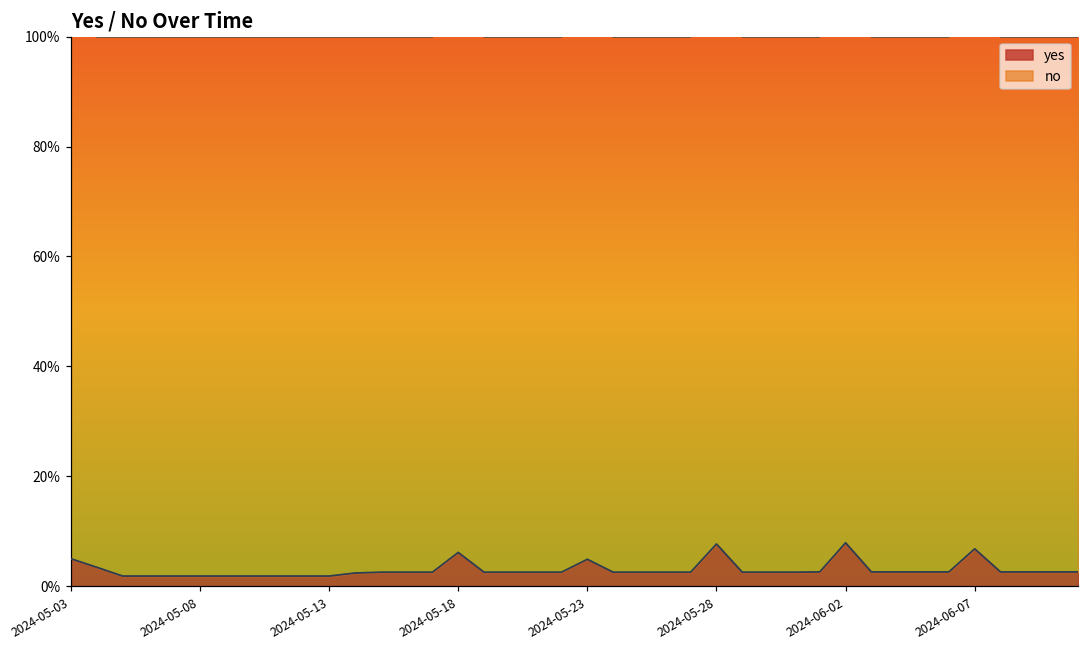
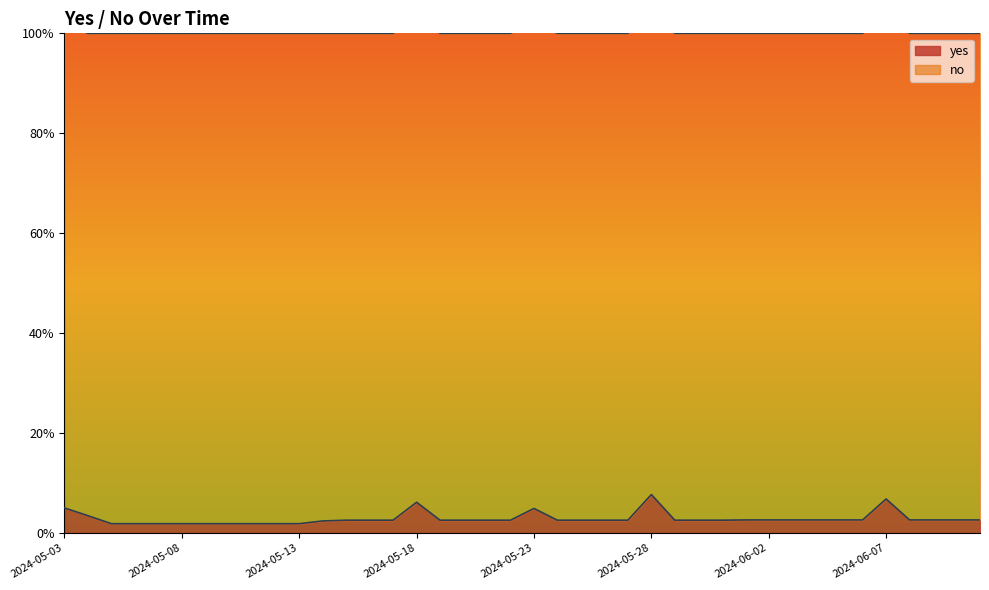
yes, 2024-06-02: 8% -> 3%
